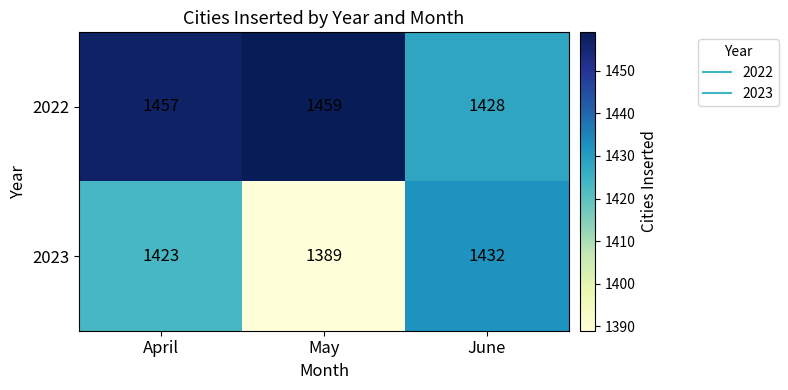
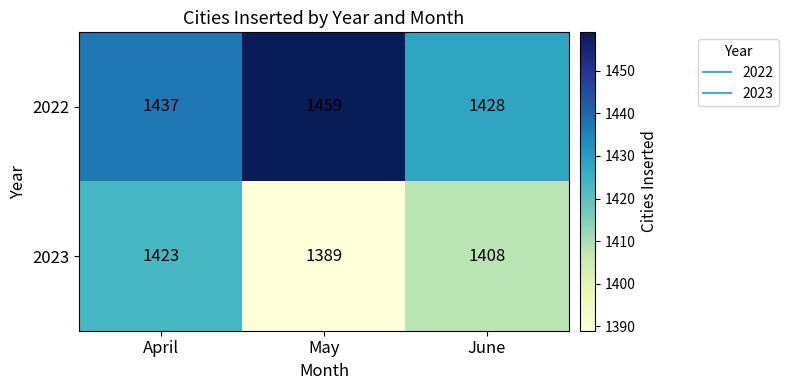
2022, April: 1457 -> 1437
2023, June: 1432 -> 1408
